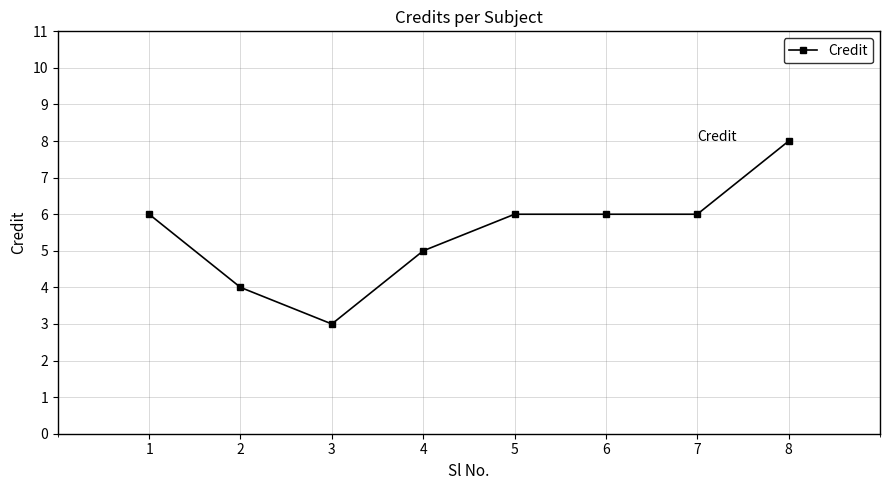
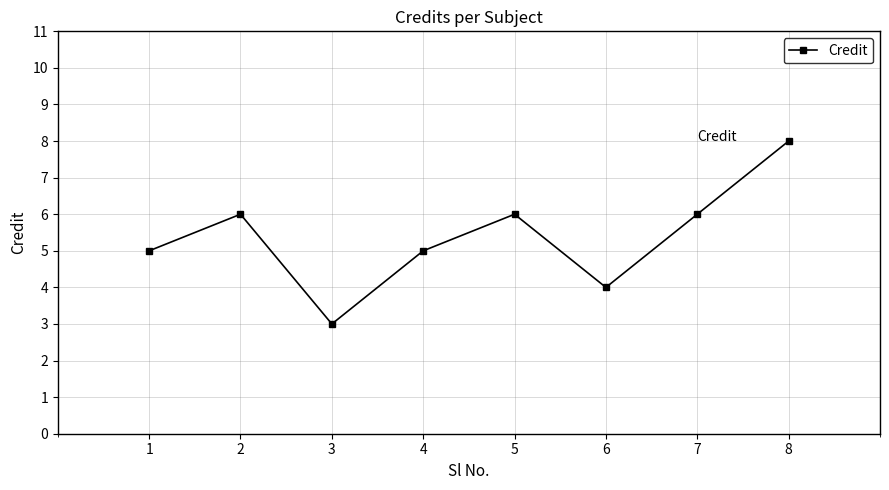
1: 6 -> 5
2: 4 -> 6
6: 6 -> 4
